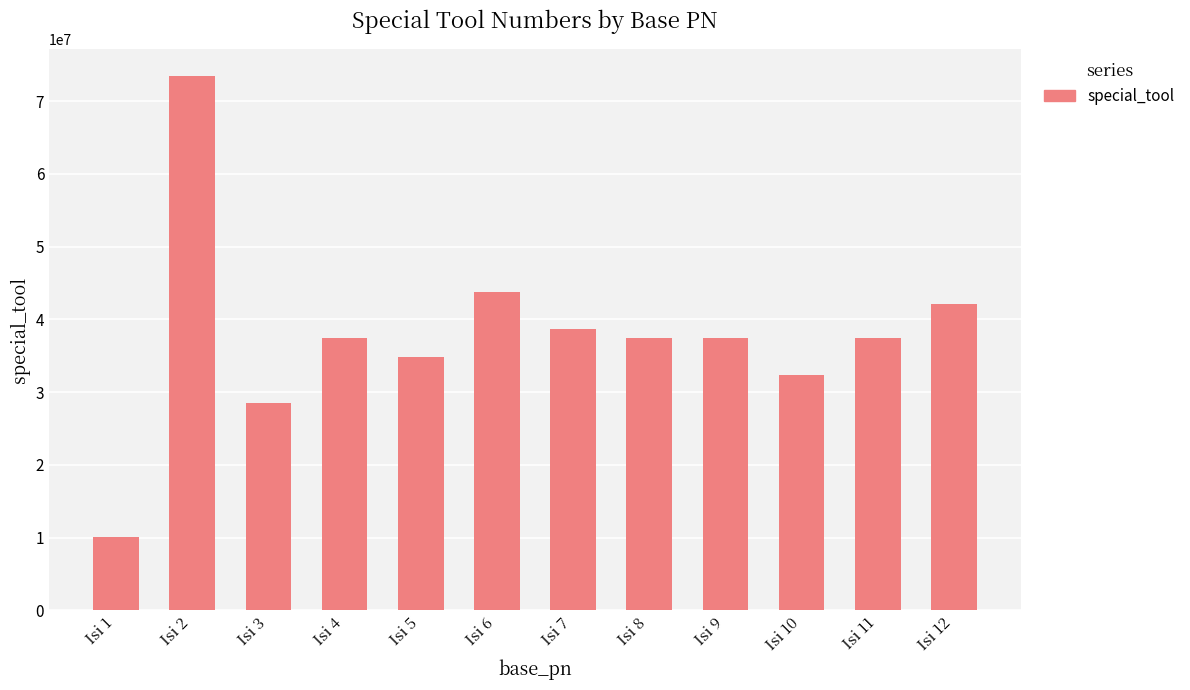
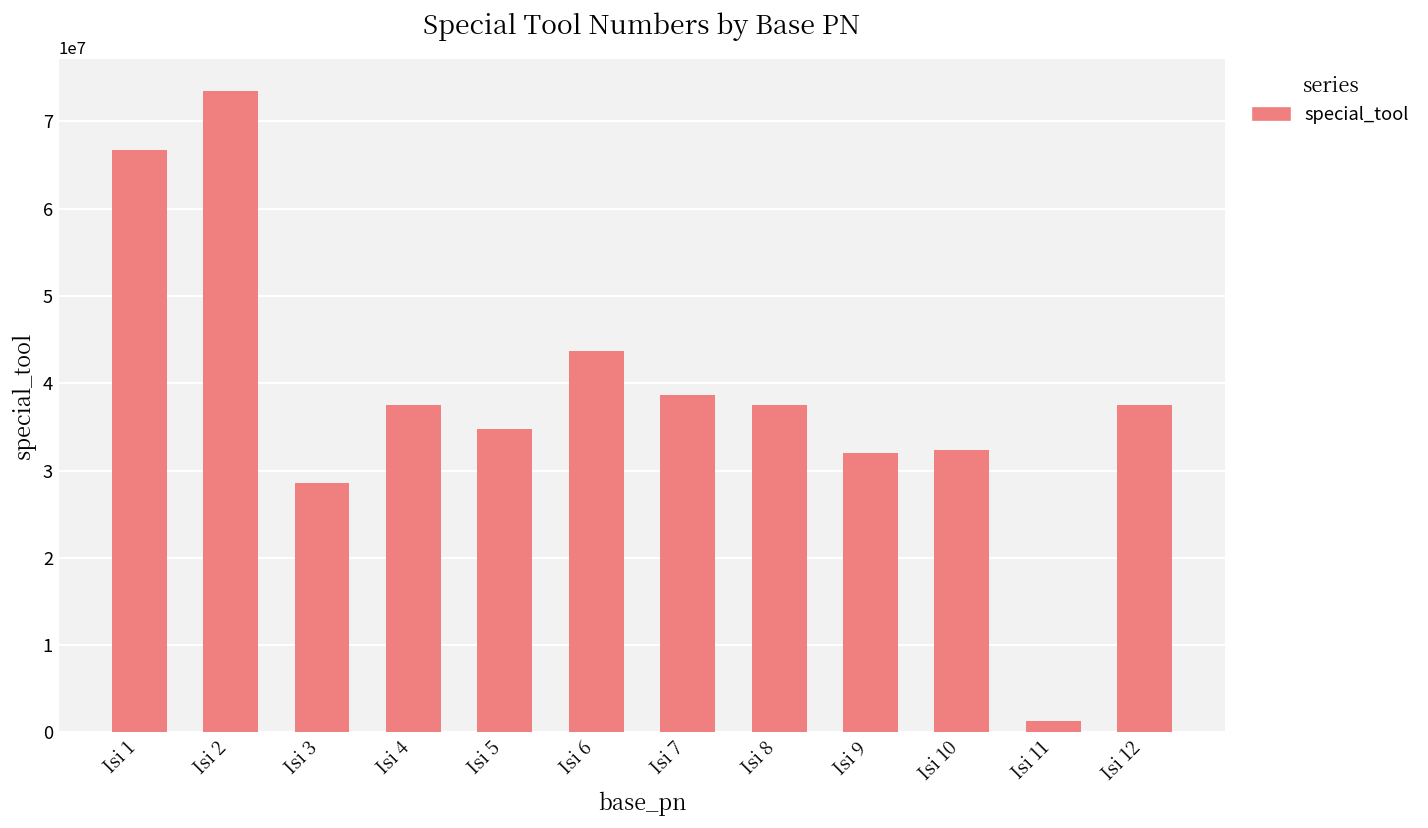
Isi 1: 10000000 -> 67000000
Isi 9: 37000000 -> 32000000
Isi 11: 37000000 -> 1000000
Isi 12: 42000000 -> 37000000
